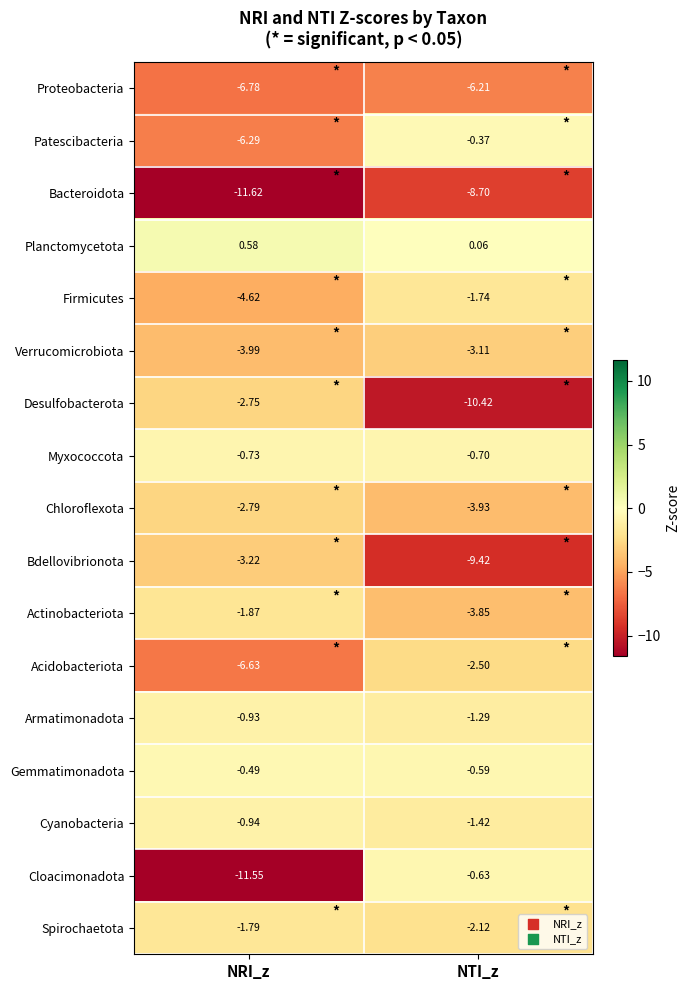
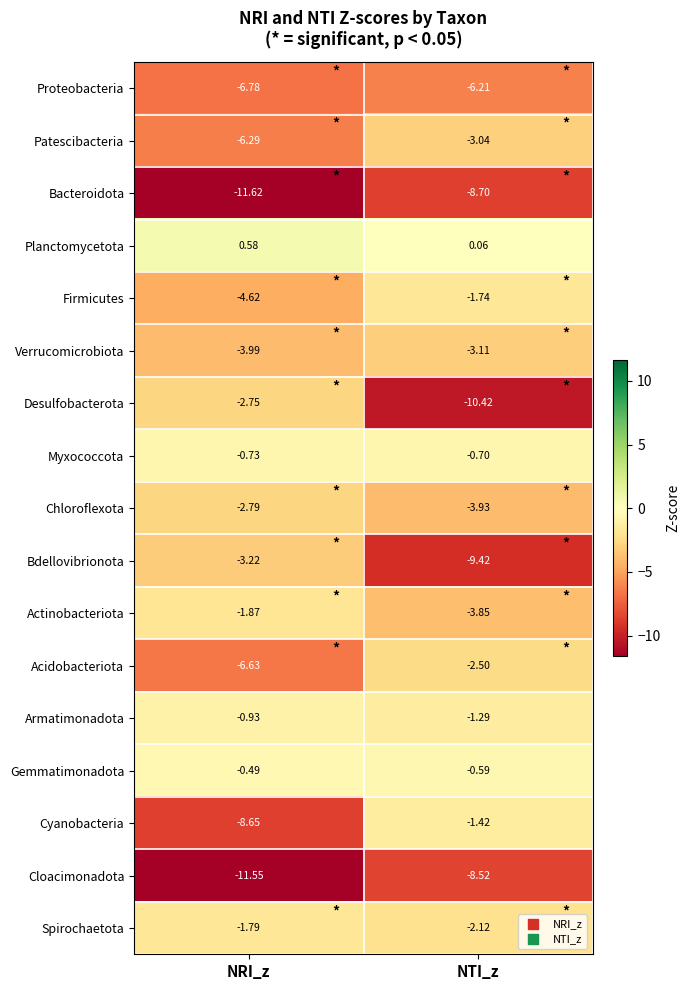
Patescibacteria, NTI_z: -0.37 -> -3.04
Cyanobacteria, NRI_z: -0.94 -> -8.65
Cloacimonadota, NTI_z: -0.63 -> -8.52
